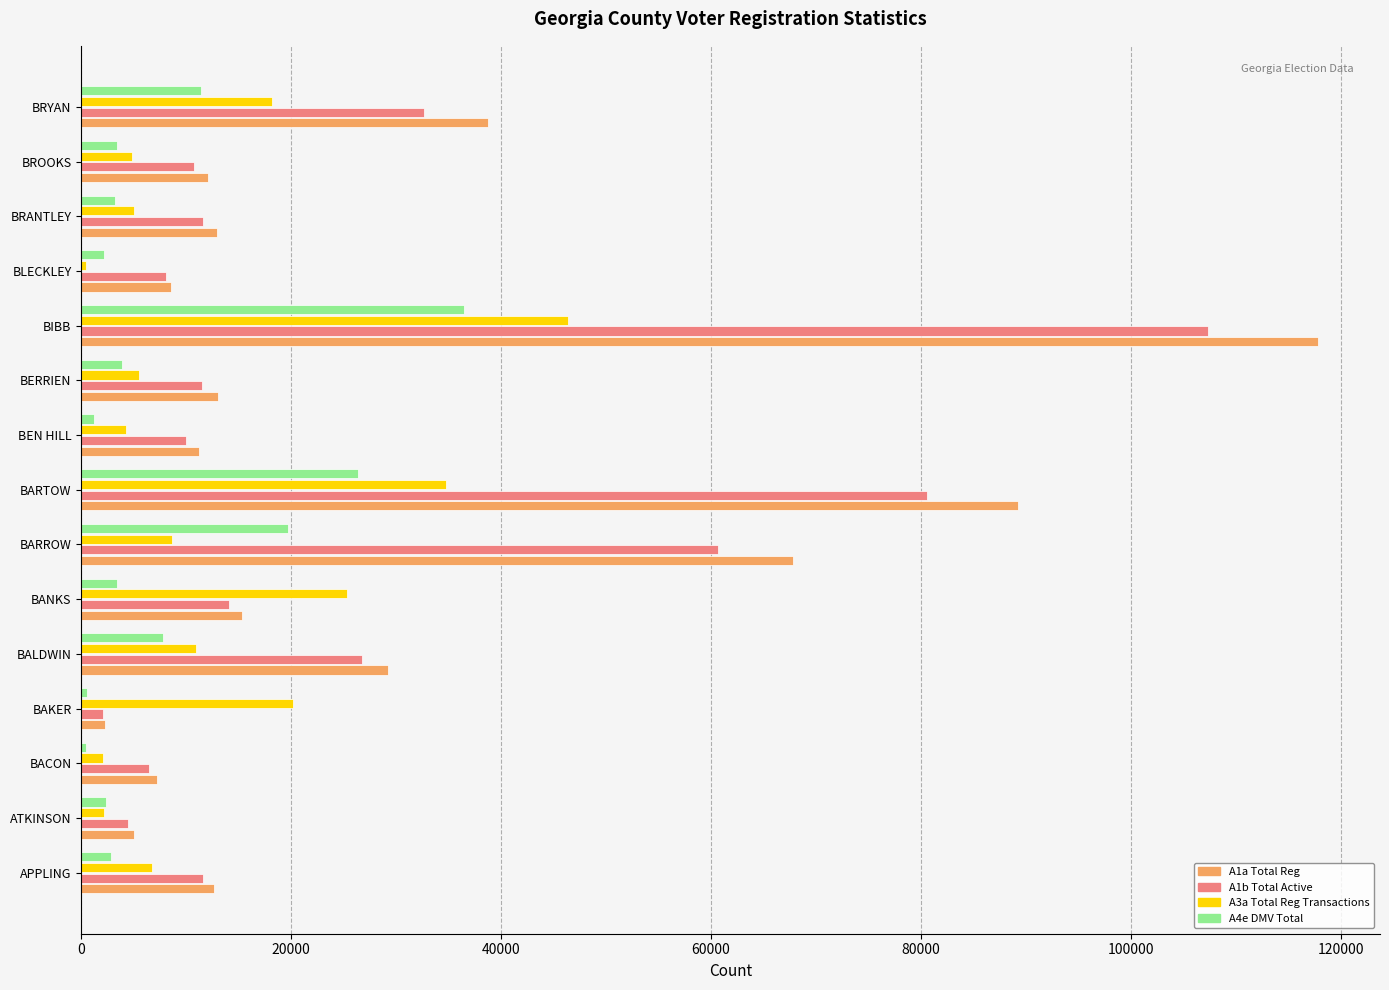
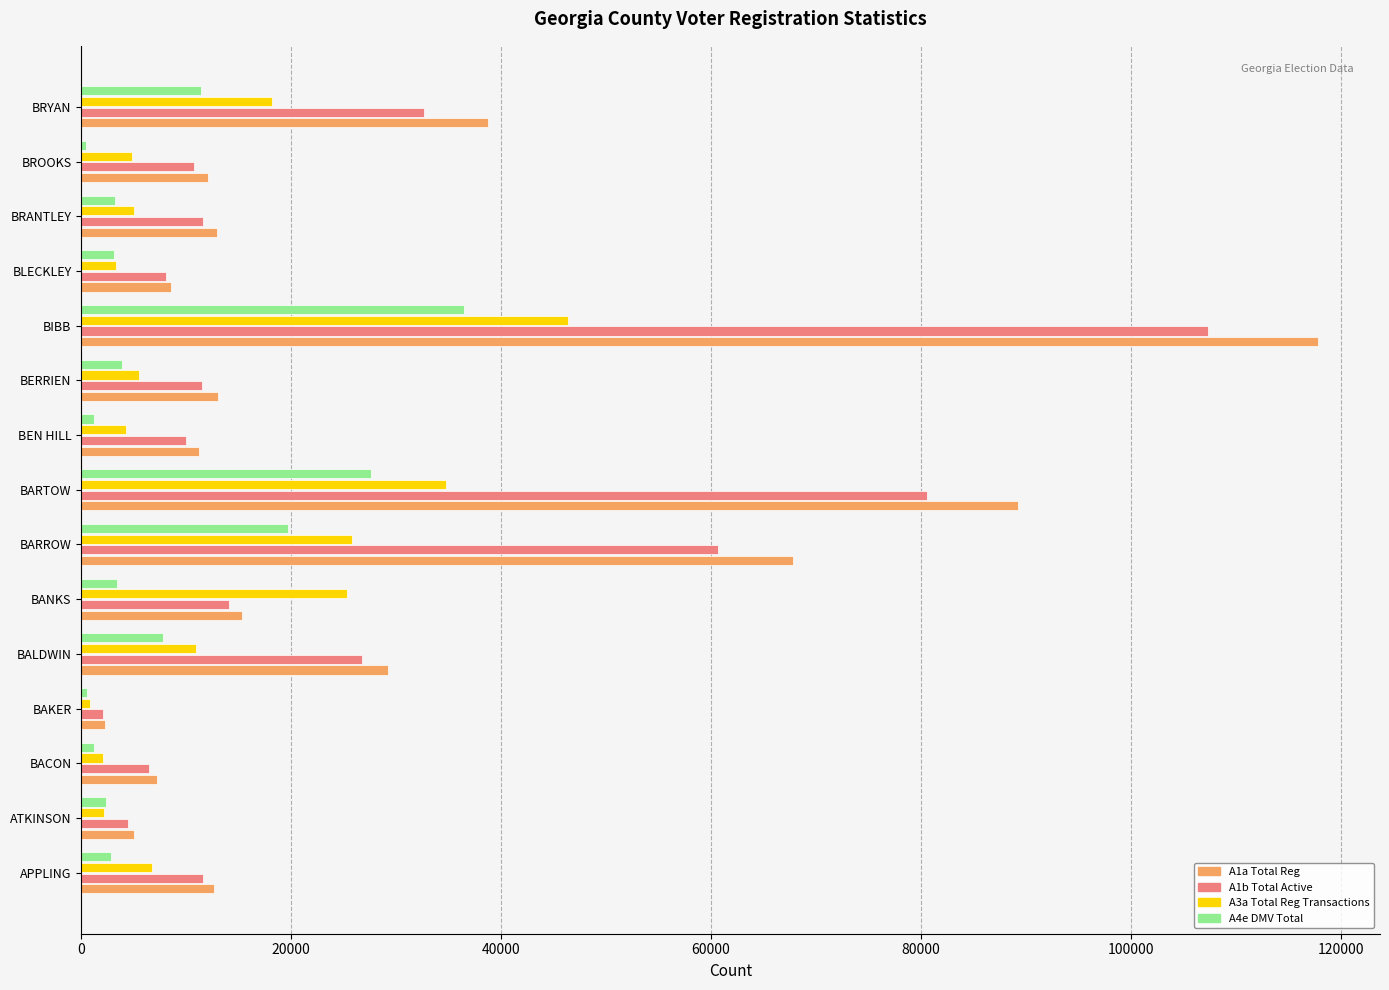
A4e DMV Total, BROOKS: 3400 -> 400
A4e DMV Total, BLECKLEY: 2200 -> 3100
A3a Total Reg Transactions, BLECKLEY: 500 -> 3300
A4e DMV Total, BARTOW: 26400 -> 27600
A3a Total Reg Transactions, BARROW: 8600 -> 25800
A3a Total Reg Transactions, BAKER: 20200 -> 900
A4e DMV Total, BACON: 400 -> 1200
